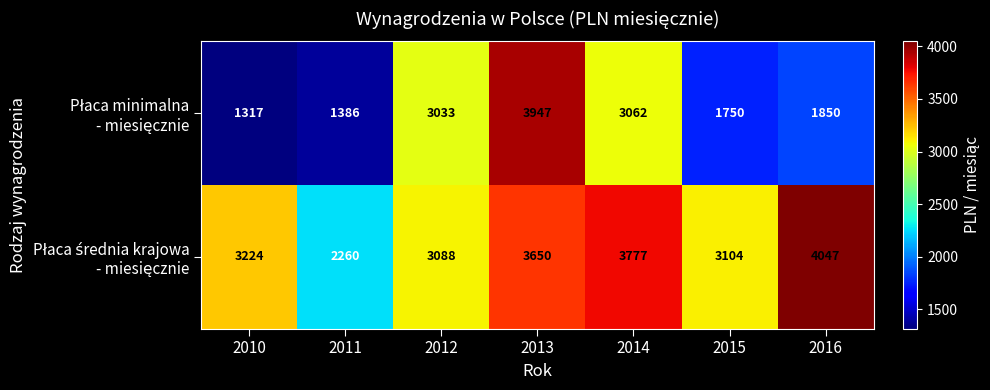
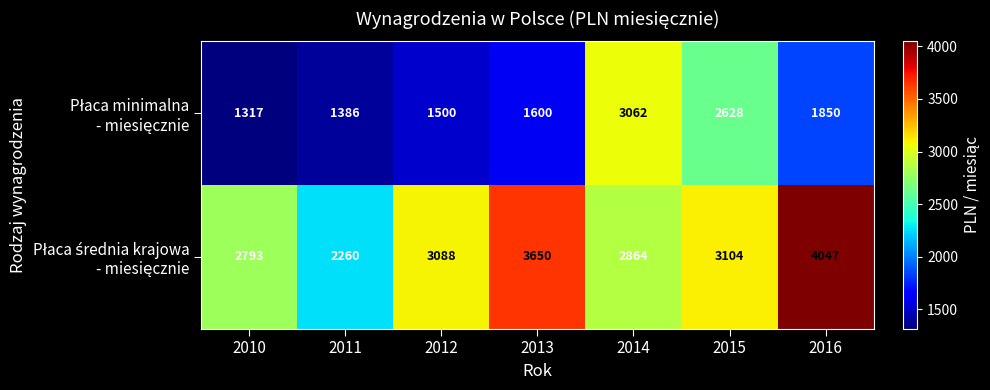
Płaca minimalna - miesięcznie, 2012: 3033 -> 1500
Płaca minimalna - miesięcznie, 2013: 3947 -> 1600
Płaca minimalna - miesięcznie, 2015: 1750 -> 2628
Płaca średnia krajowa - miesięcznie, 2010: 3224 -> 2793
Płaca średnia krajowa - miesięcznie, 2014: 3777 -> 2864
